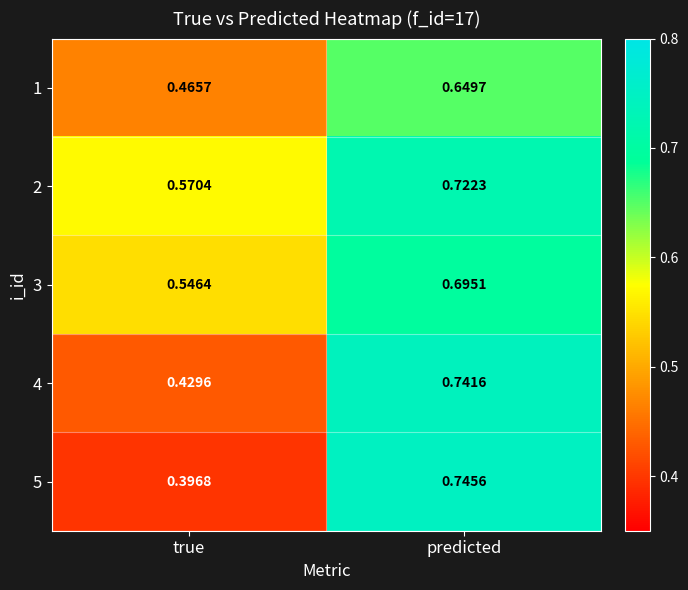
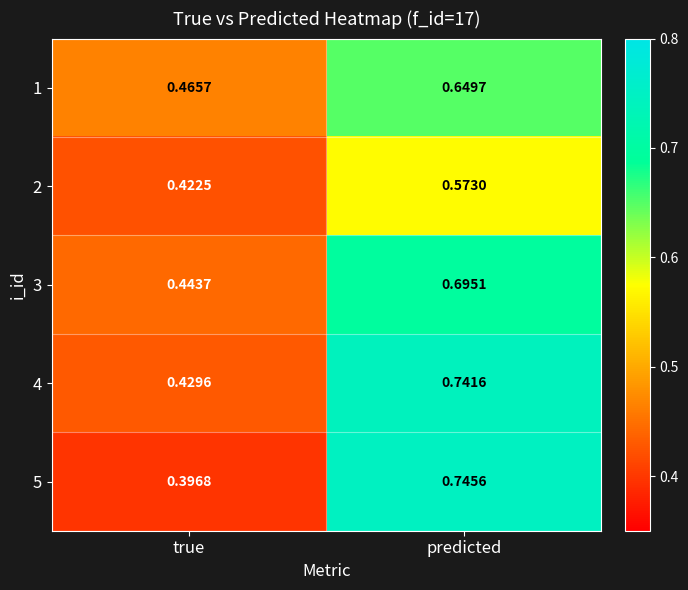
2, true: 0.5704 -> 0.4225
2, predicted: 0.7223 -> 0.5730
3, true: 0.5464 -> 0.4437
